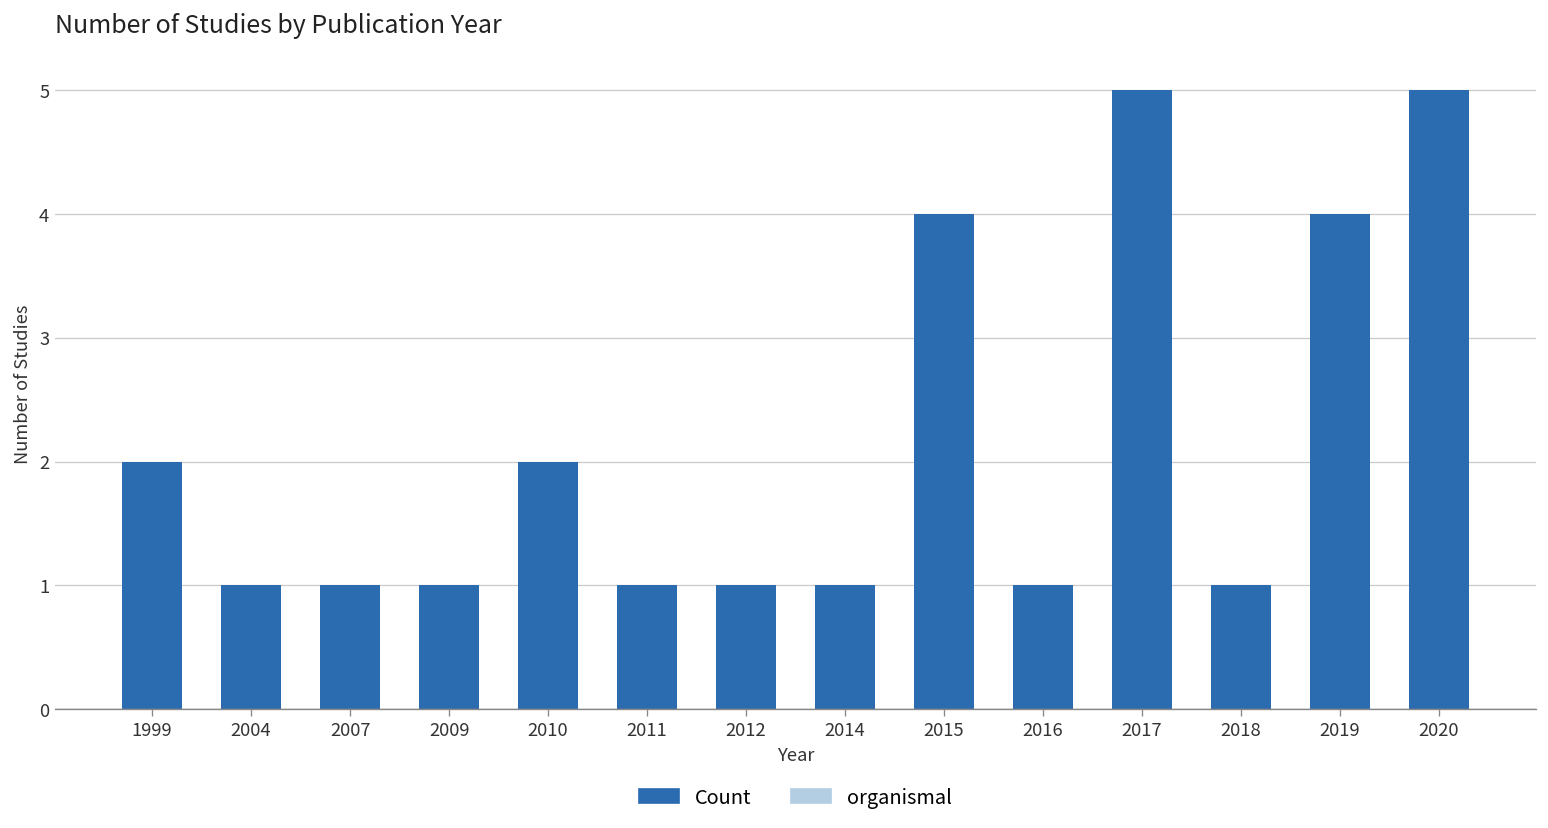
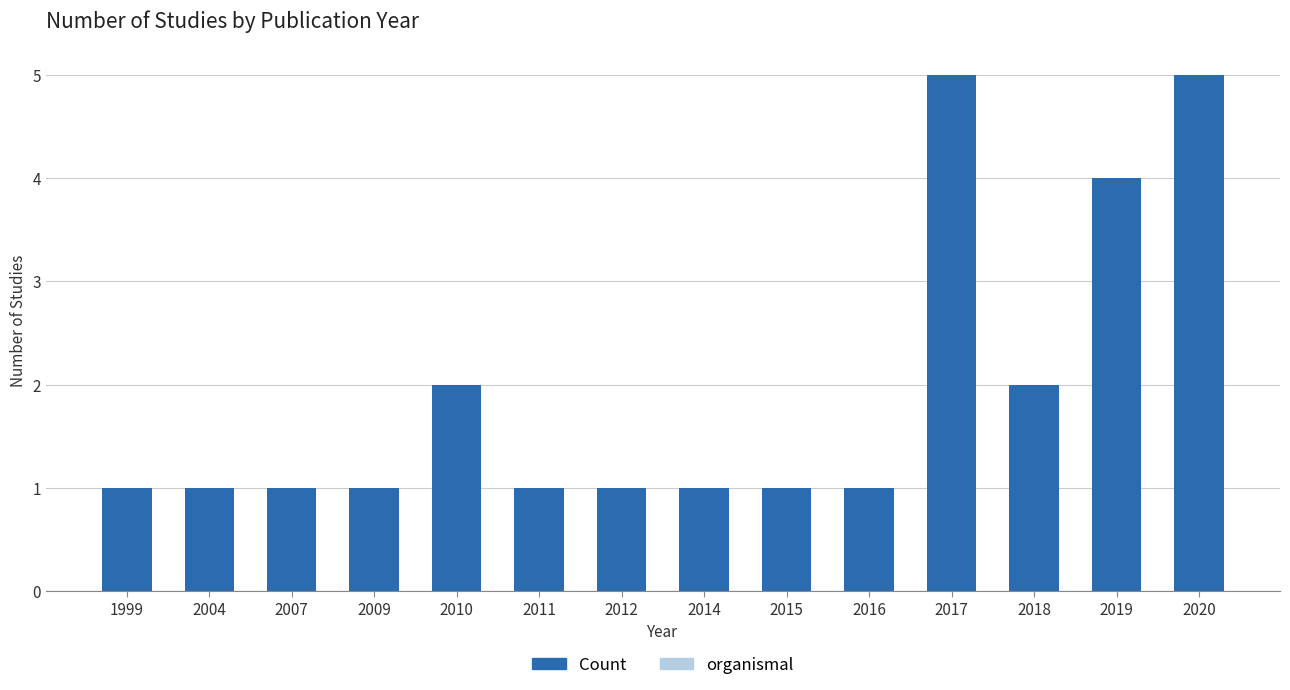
1999: 2 -> 1
2015: 4 -> 1
2018: 1 -> 2
